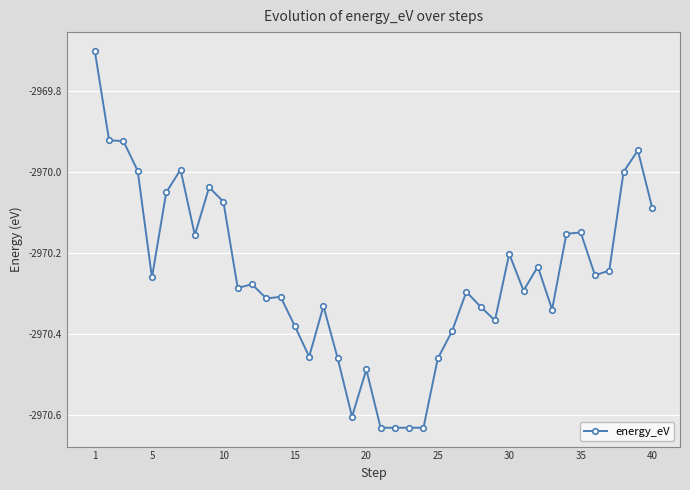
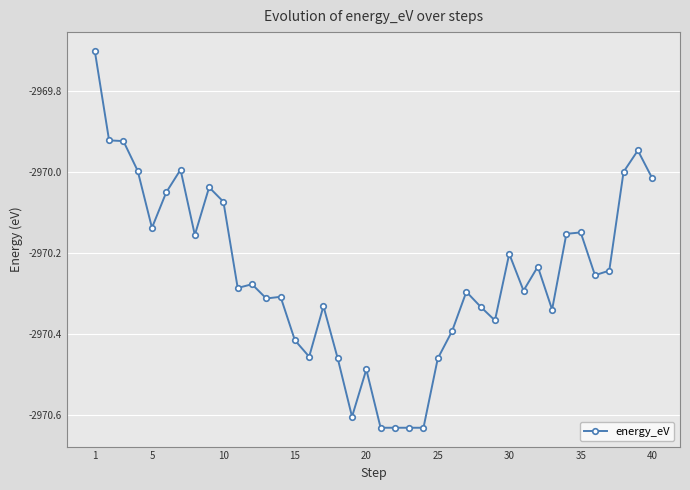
5: -2970.26 -> -2970.14
15: -2970.38 -> -2970.42
40: -2970.09 -> -2970.02
